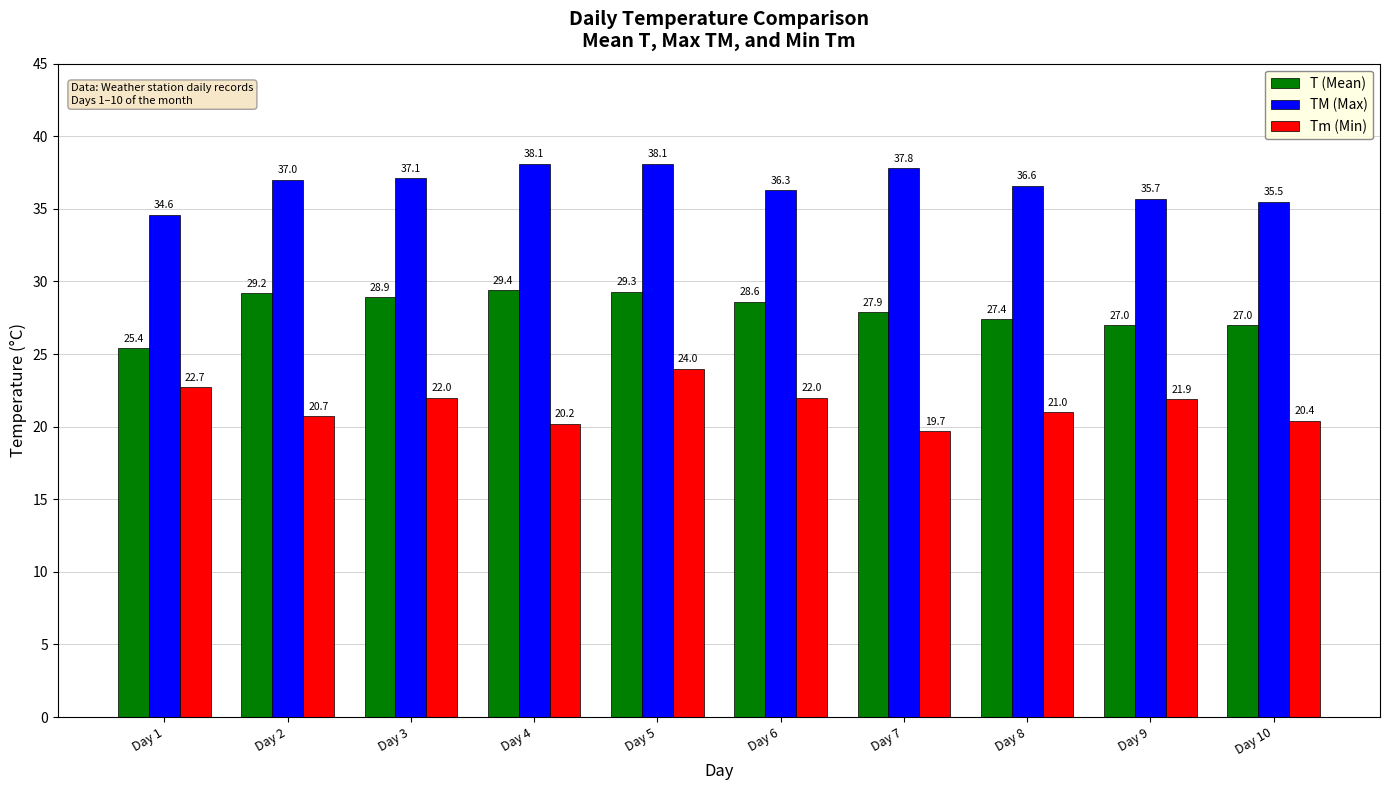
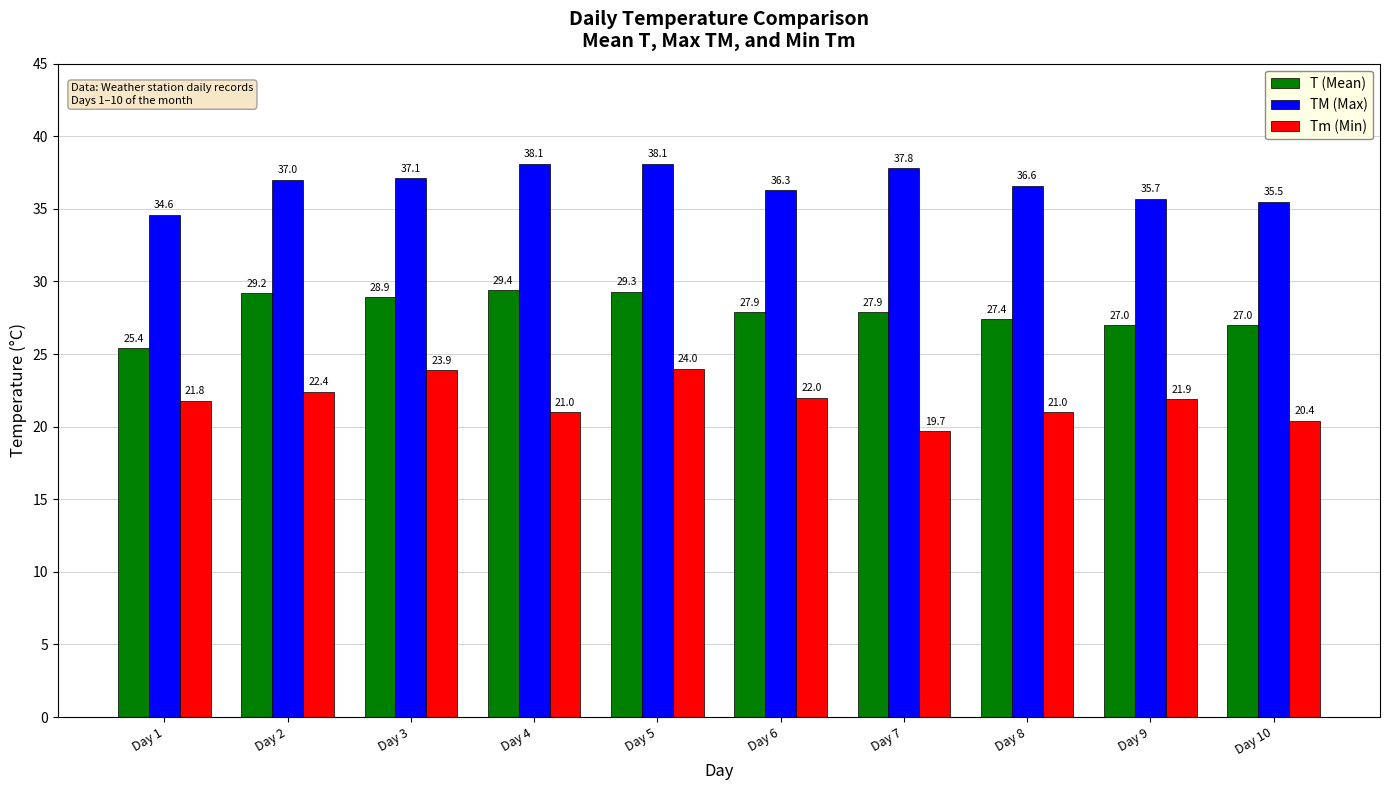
Tm (Min), Day 1: 22.7 -> 21.8
Tm (Min), Day 2: 20.7 -> 22.4
Tm (Min), Day 3: 22.0 -> 23.9
Tm (Min), Day 4: 20.2 -> 21.0
T (Mean), Day 6: 28.6 -> 27.9
